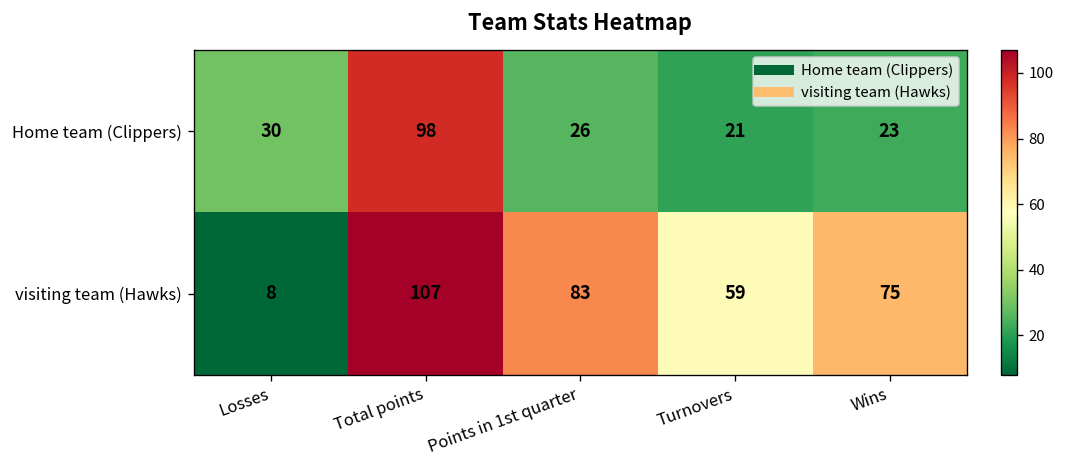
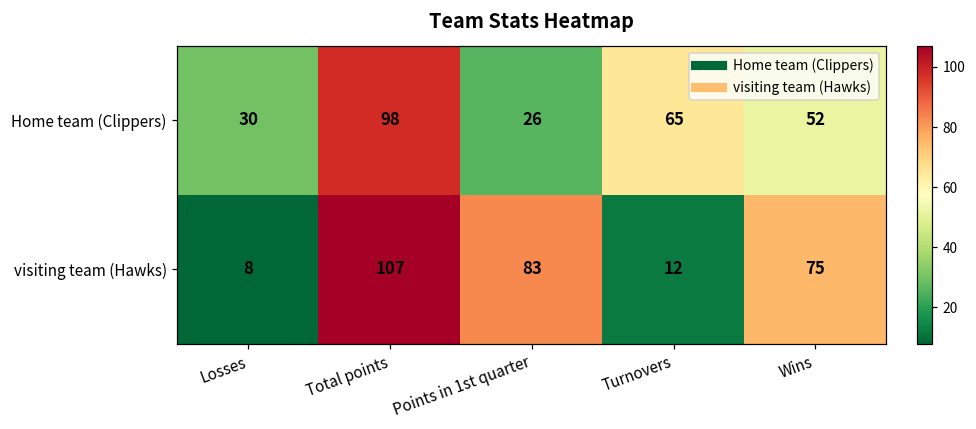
Home team (Clippers), Turnovers: 21 -> 65
Home team (Clippers), Wins: 23 -> 52
visiting team (Hawks), Turnovers: 59 -> 12
